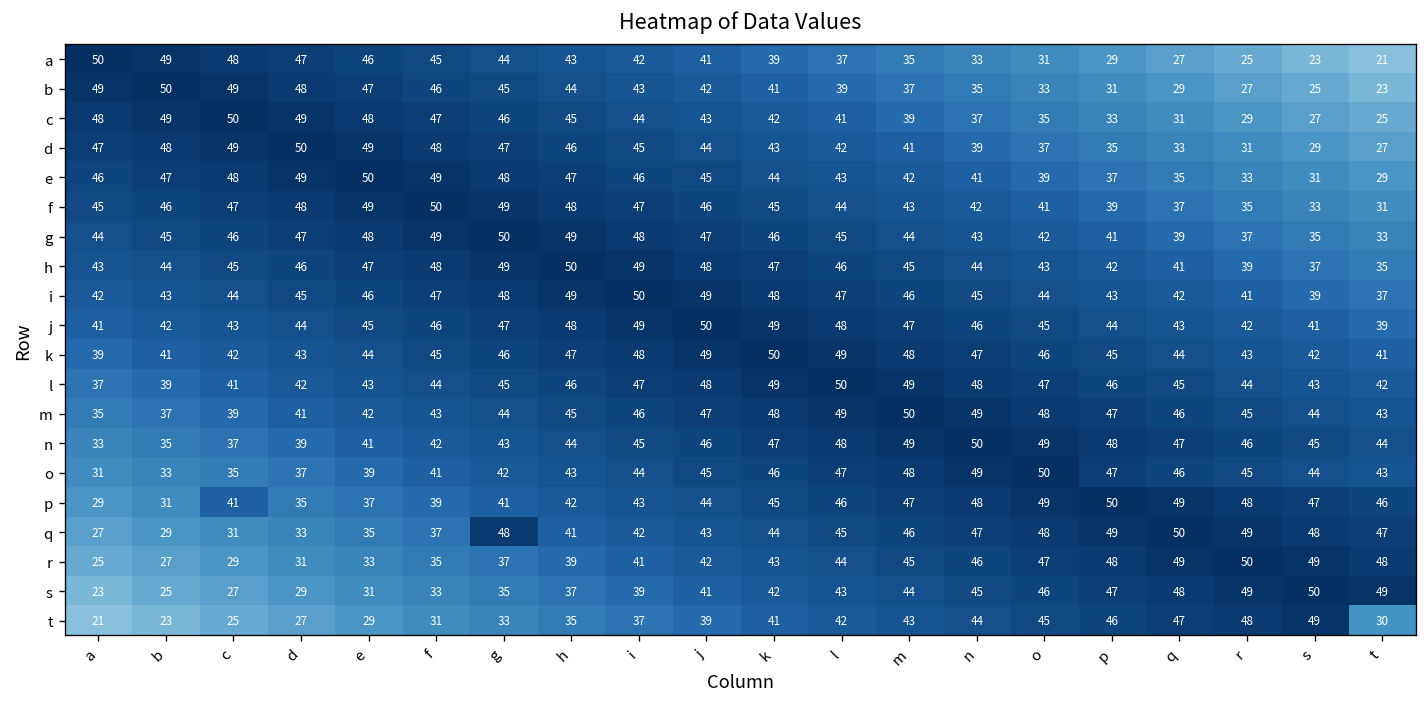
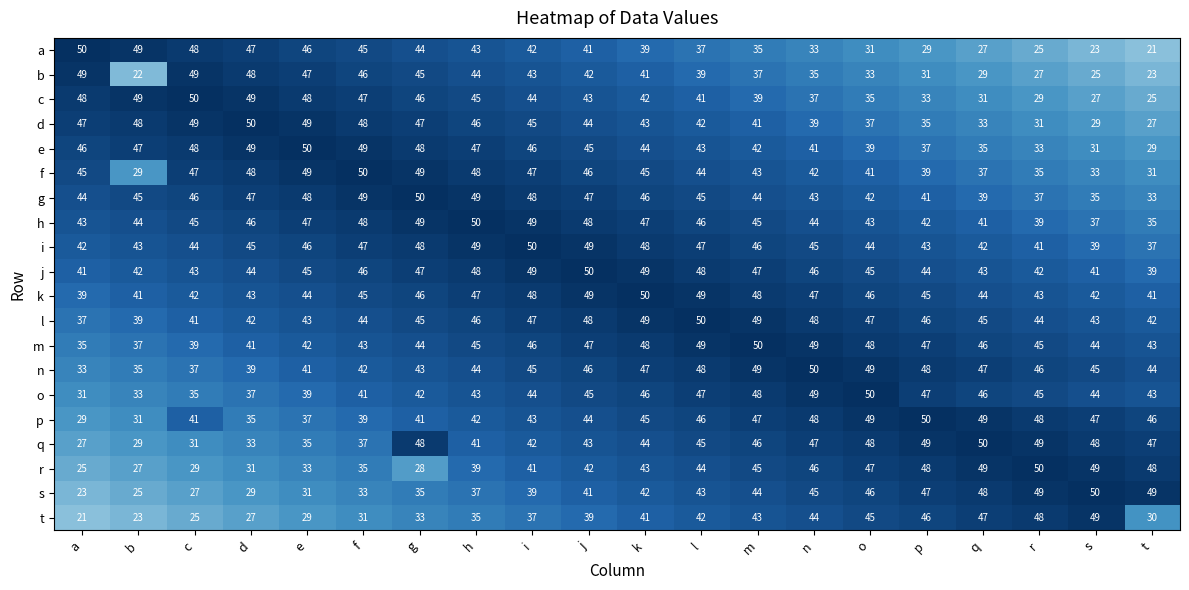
b, b: 50 -> 22
f, b: 46 -> 29
r, g: 37 -> 28
